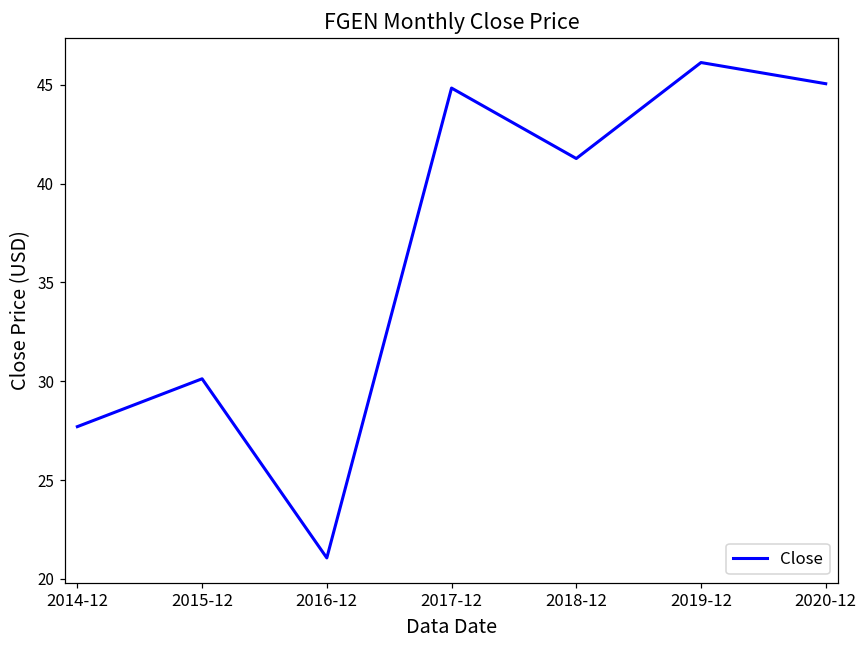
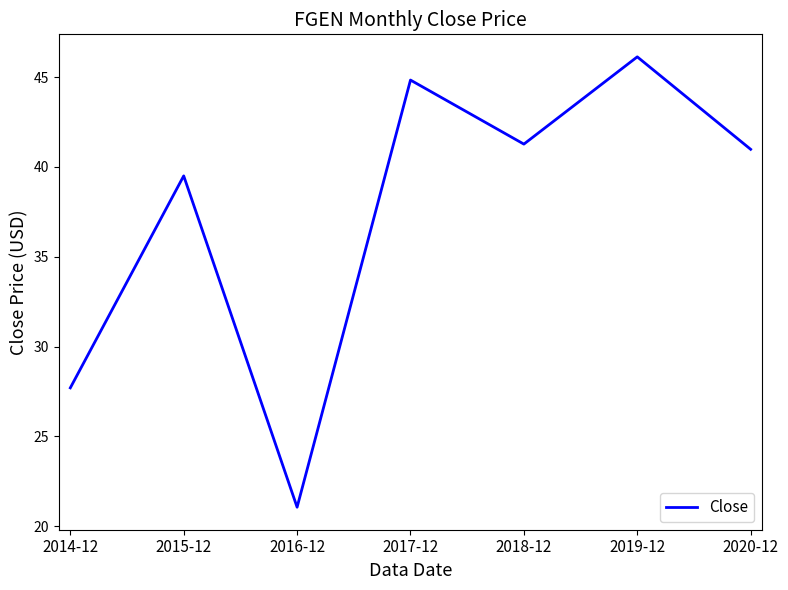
2015-12: 30.1 -> 39.5
2020-12: 45.1 -> 41.0
